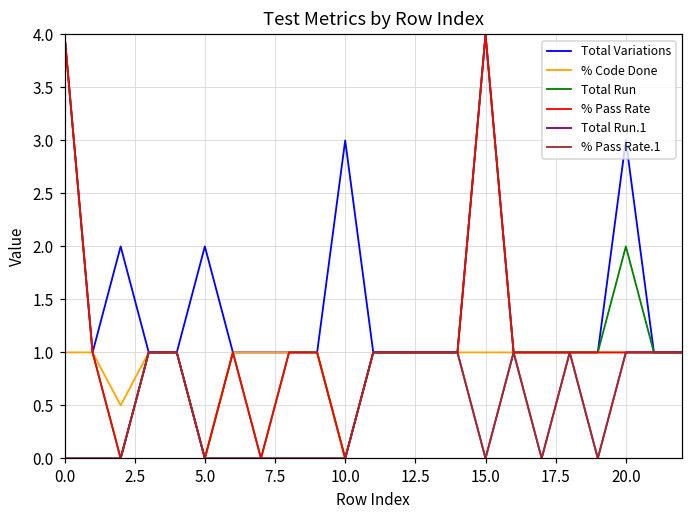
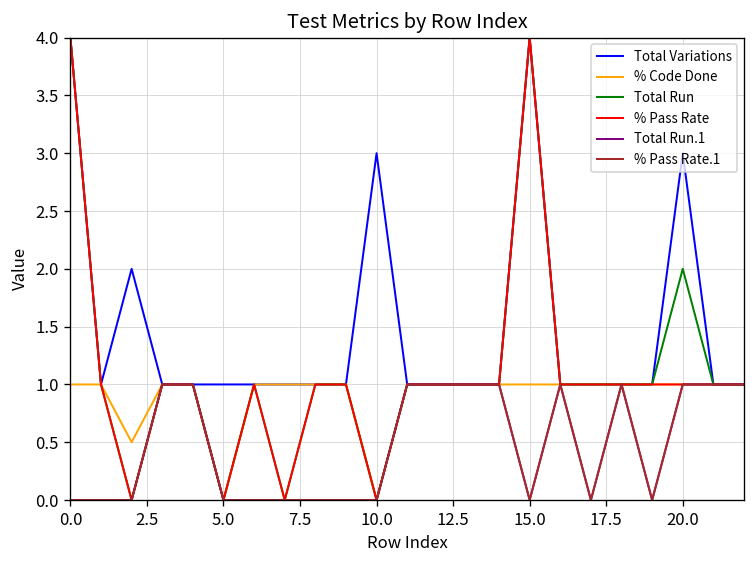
Total Variations, 5.0: 2 -> 1
